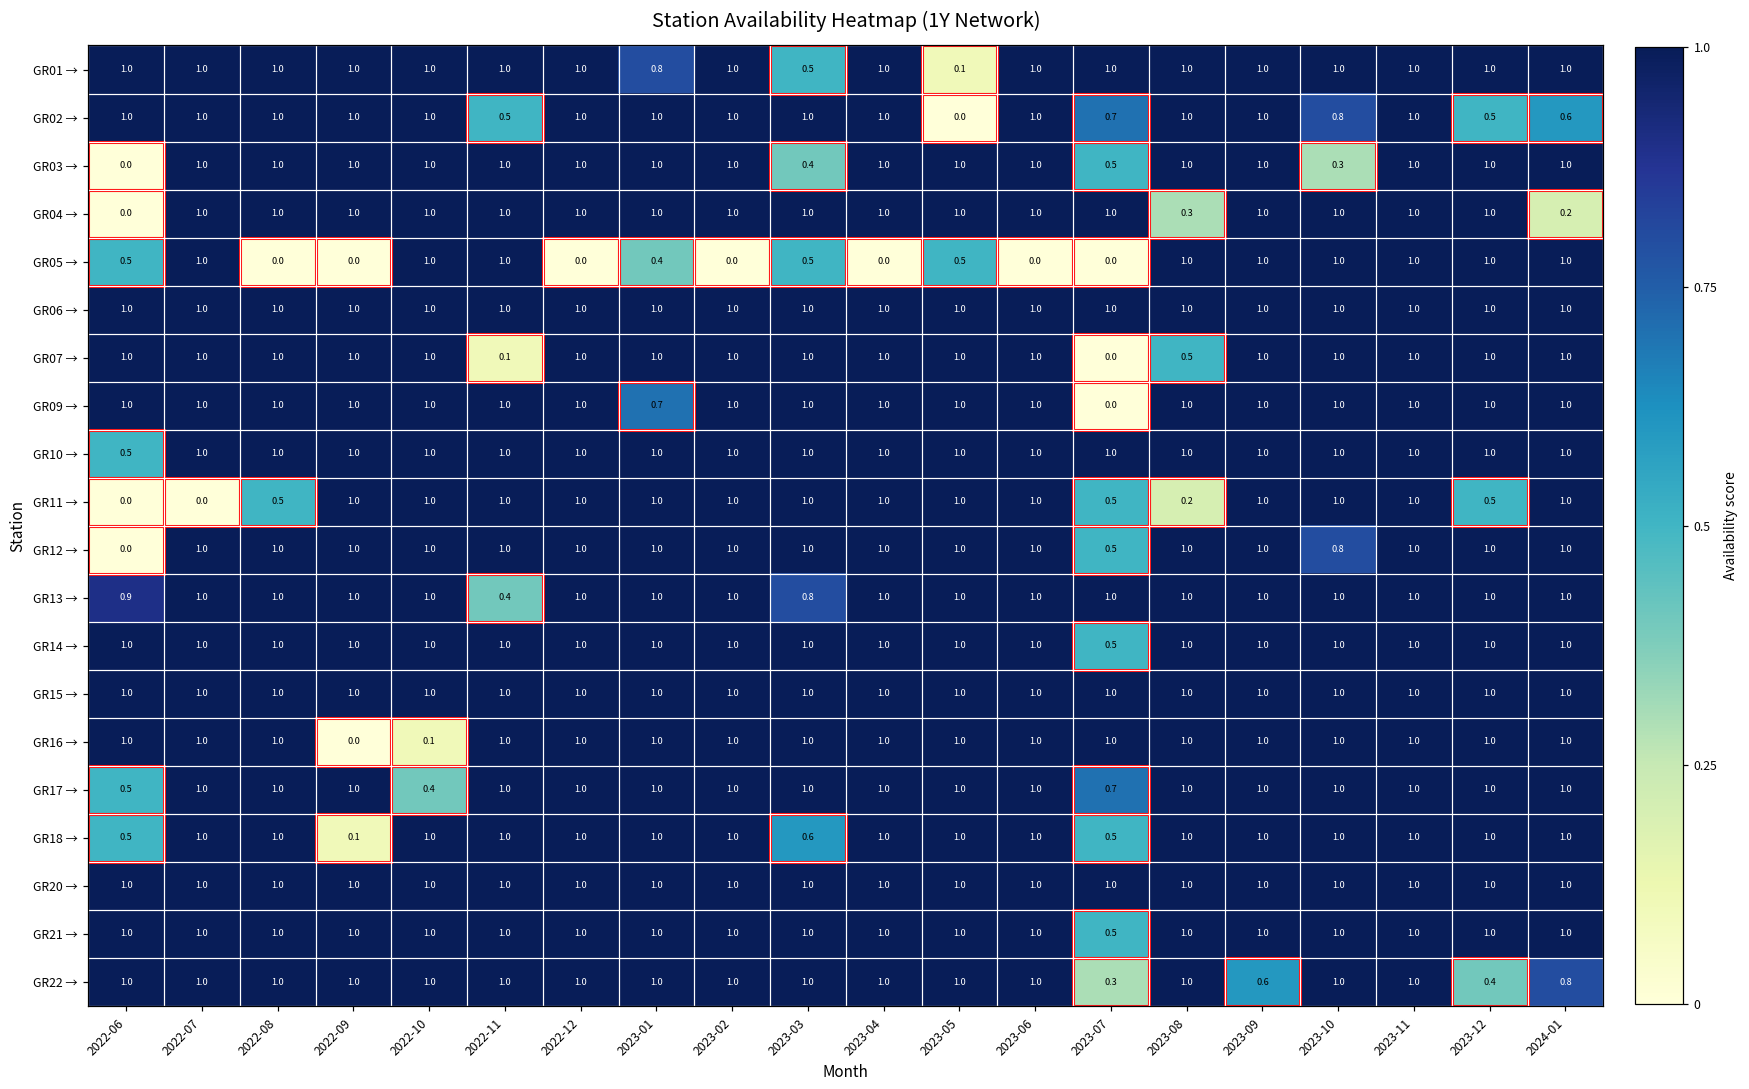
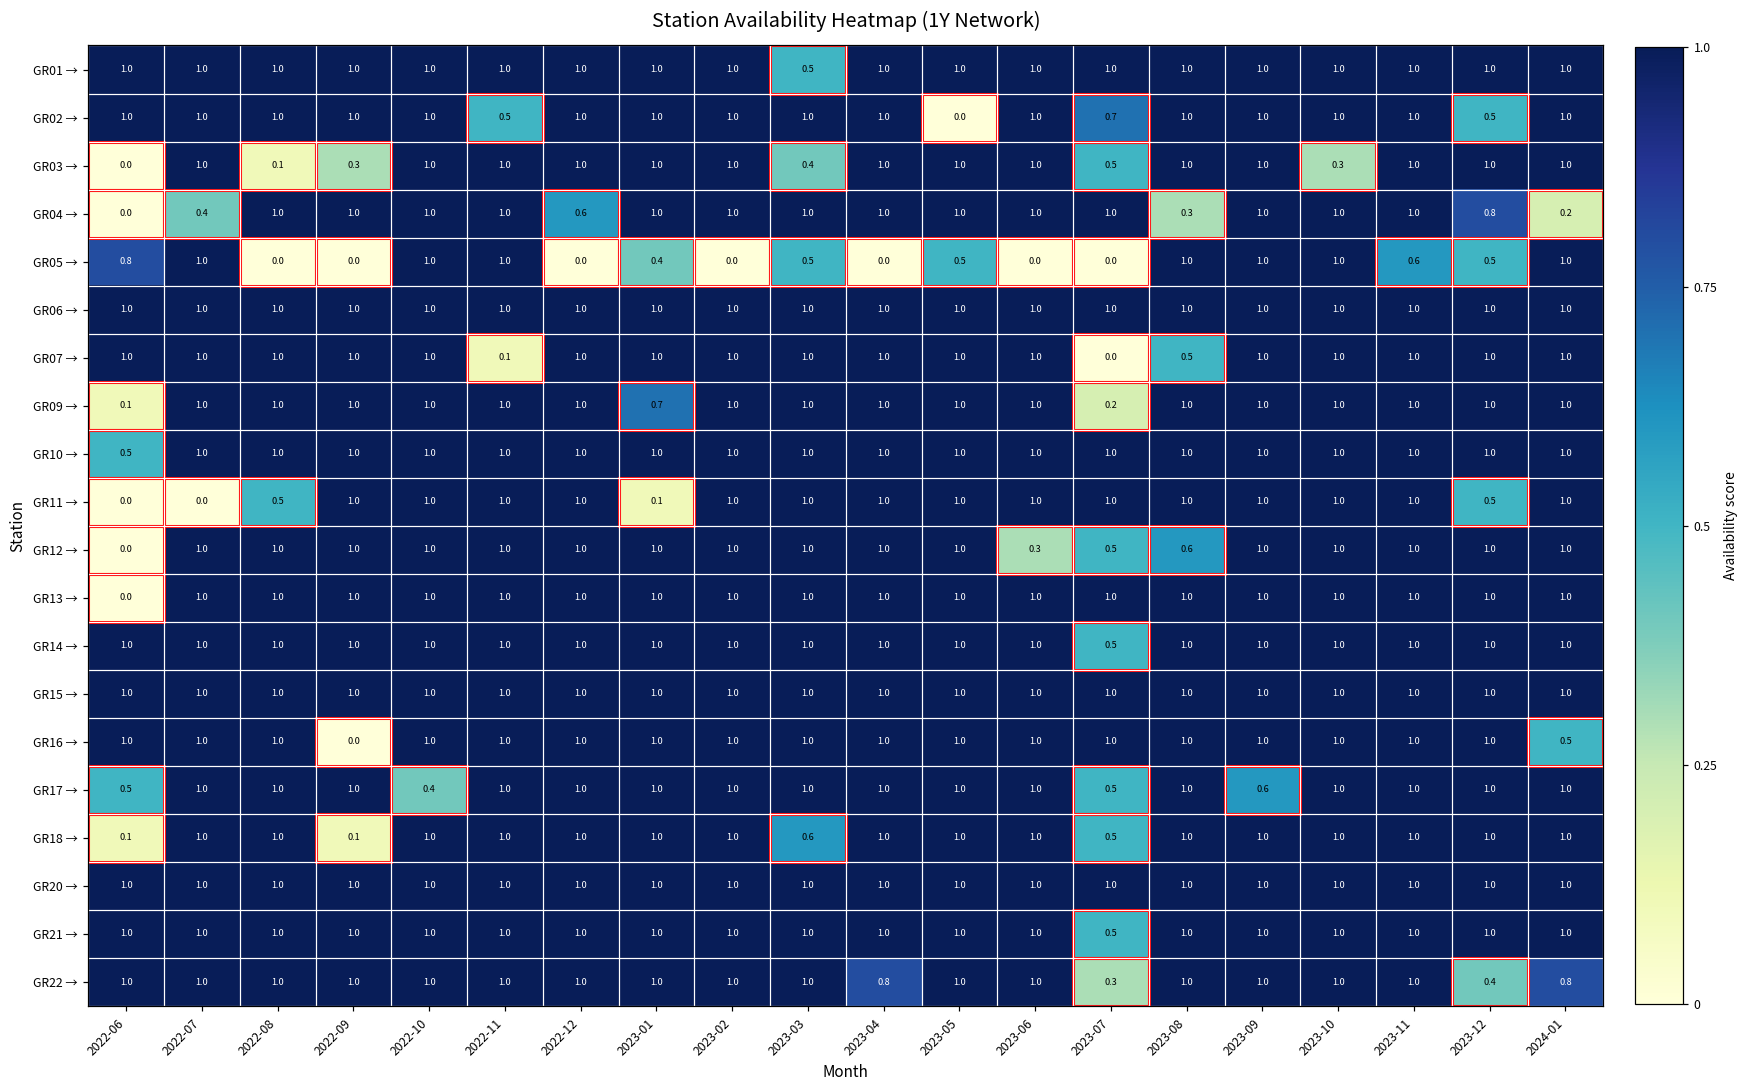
GR01 →, 2023-01: 0.8 -> 1.0
GR01 →, 2023-05: 0.1 -> 1.0
GR02 →, 2023-10: 0.8 -> 1.0
GR02 →, 2024-01: 0.6 -> 1.0
GR03 →, 2022-08: 1.0 -> 0.1
GR03 →, 2022-09: 1.0 -> 0.3
GR04 →, 2022-07: 1.0 -> 0.4
GR04 →, 2022-12: 1.0 -> 0.6
GR04 →, 2023-12: 1.0 -> 0.8
GR05 →, 2022-06: 0.5 -> 0.8
GR05 →, 2023-11: 1.0 -> 0.6
GR05 →, 2023-12: 1.0 -> 0.5
GR09 →, 2022-06: 1.0 -> 0.1
GR09 →, 2023-07: 0.0 -> 0.2
GR11 →, 2023-01: 1.0 -> 0.1
GR11 →, 2023-07: 0.5 -> 1.0
GR11 →, 2023-08: 0.2 -> 1.0
GR12 →, 2023-06: 1.0 -> 0.3
GR12 →, 2023-08: 1.0 -> 0.6
GR12 →, 2023-10: 0.8 -> 1.0
GR13 →, 2022-06: 0.9 -> 0.0
GR13 →, 2022-11: 0.4 -> 1.0
GR13 →, 2023-03: 0.8 -> 1.0
GR16 →, 2022-10: 0.1 -> 1.0
GR16 →, 2024-01: 1.0 -> 0.5
GR17 →, 2023-07: 0.7 -> 0.5
GR17 →, 2023-09: 1.0 -> 0.6
GR18 →, 2022-06: 0.5 -> 0.1
GR22 →, 2023-04: 1.0 -> 0.8
GR22 →, 2023-09: 0.6 -> 1.0
